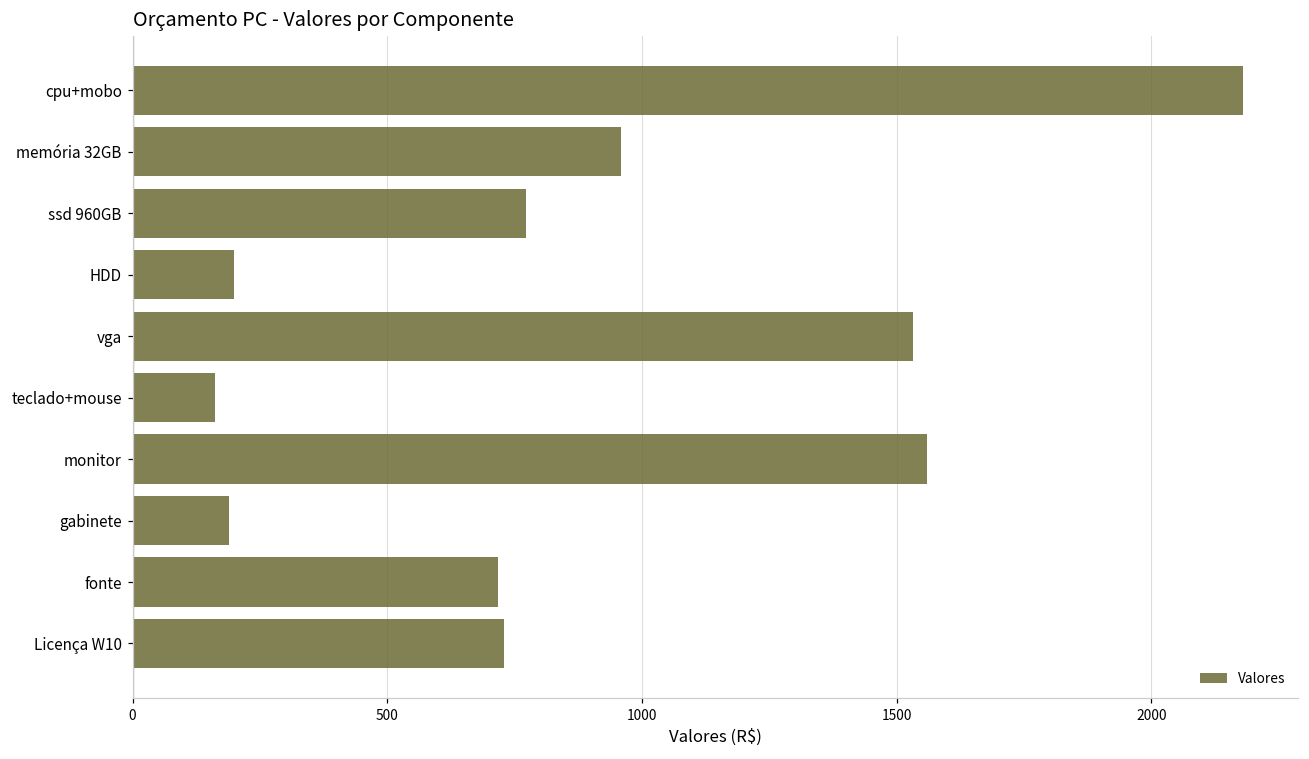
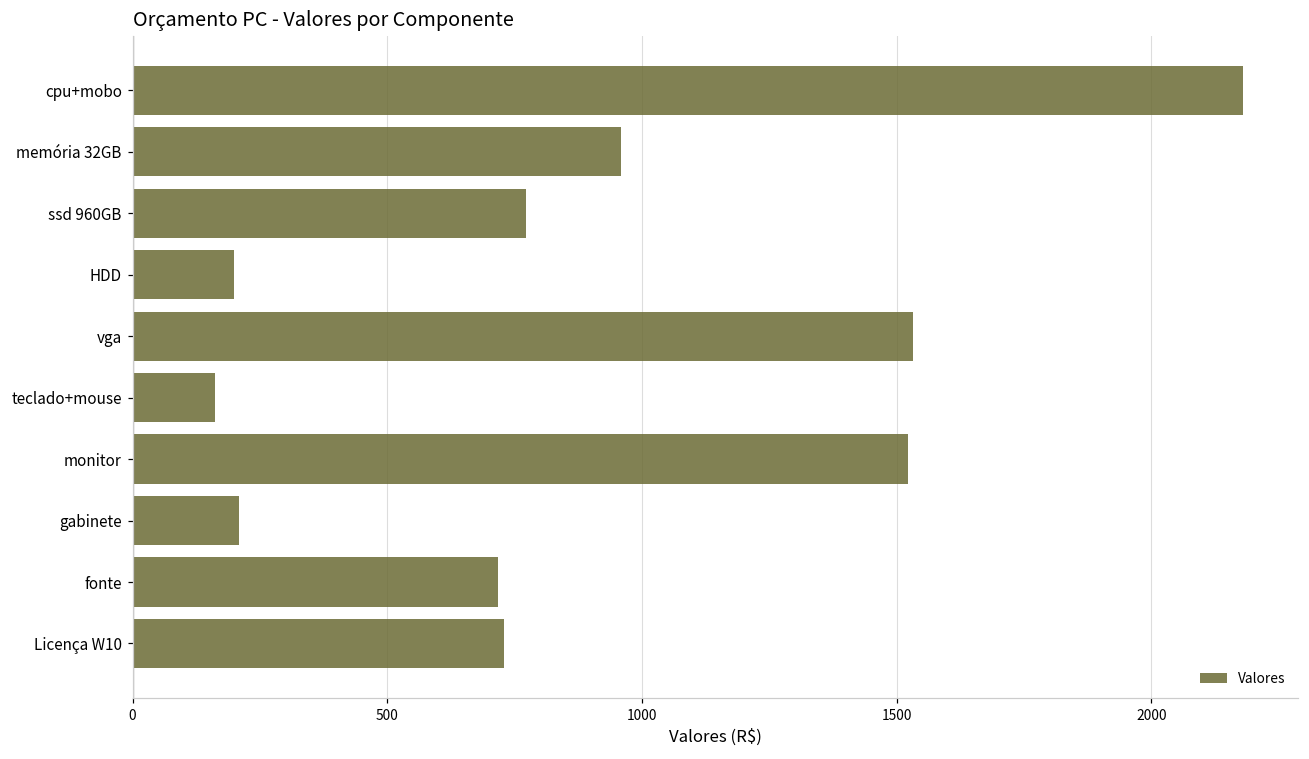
monitor: 1560 -> 1520
gabinete: 190 -> 210
